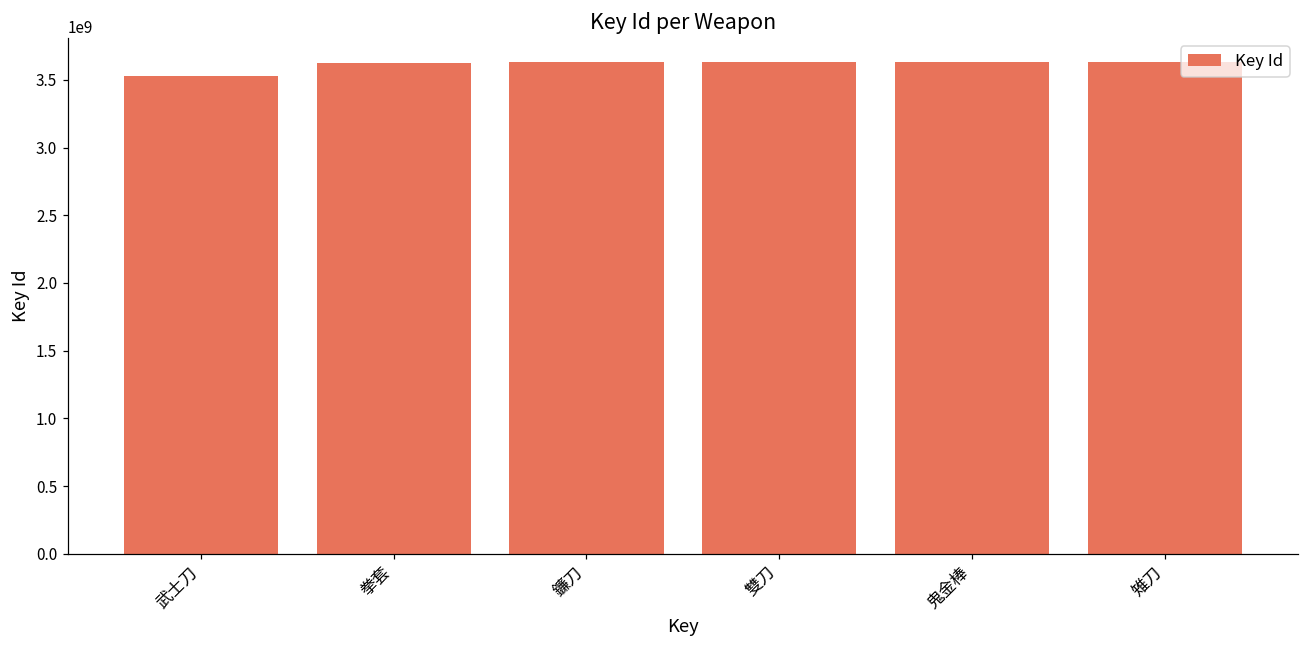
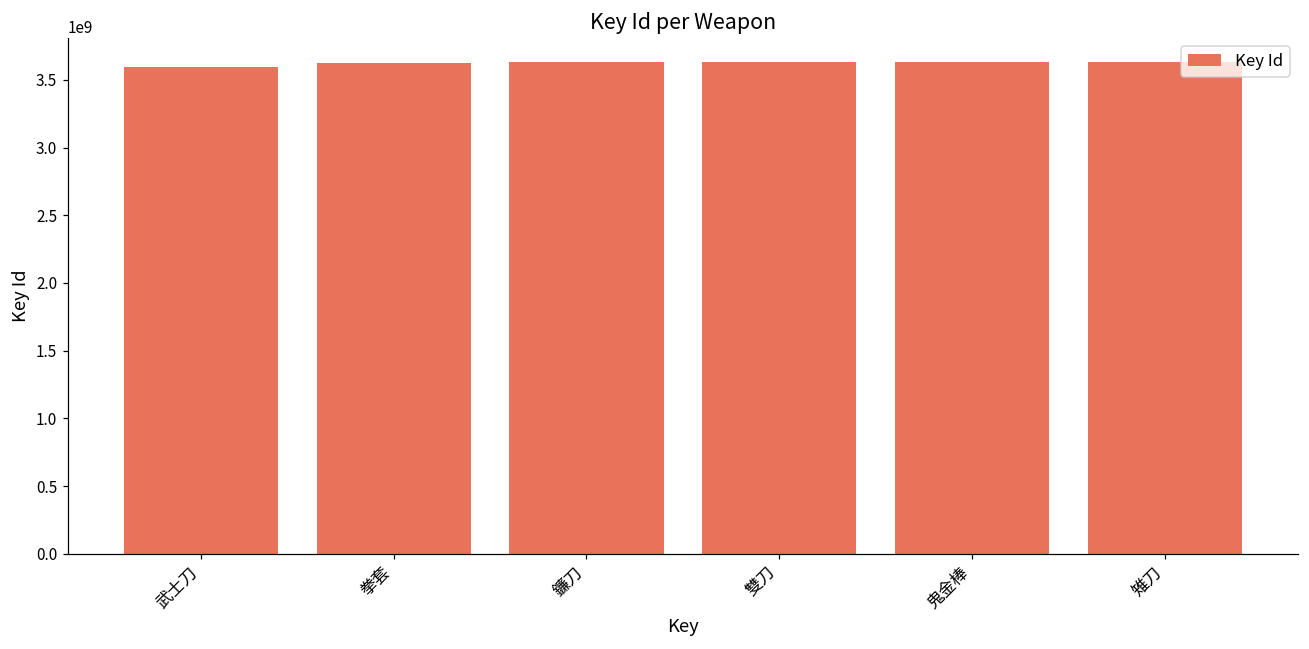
武士刀: 3530000000 -> 3600000000
